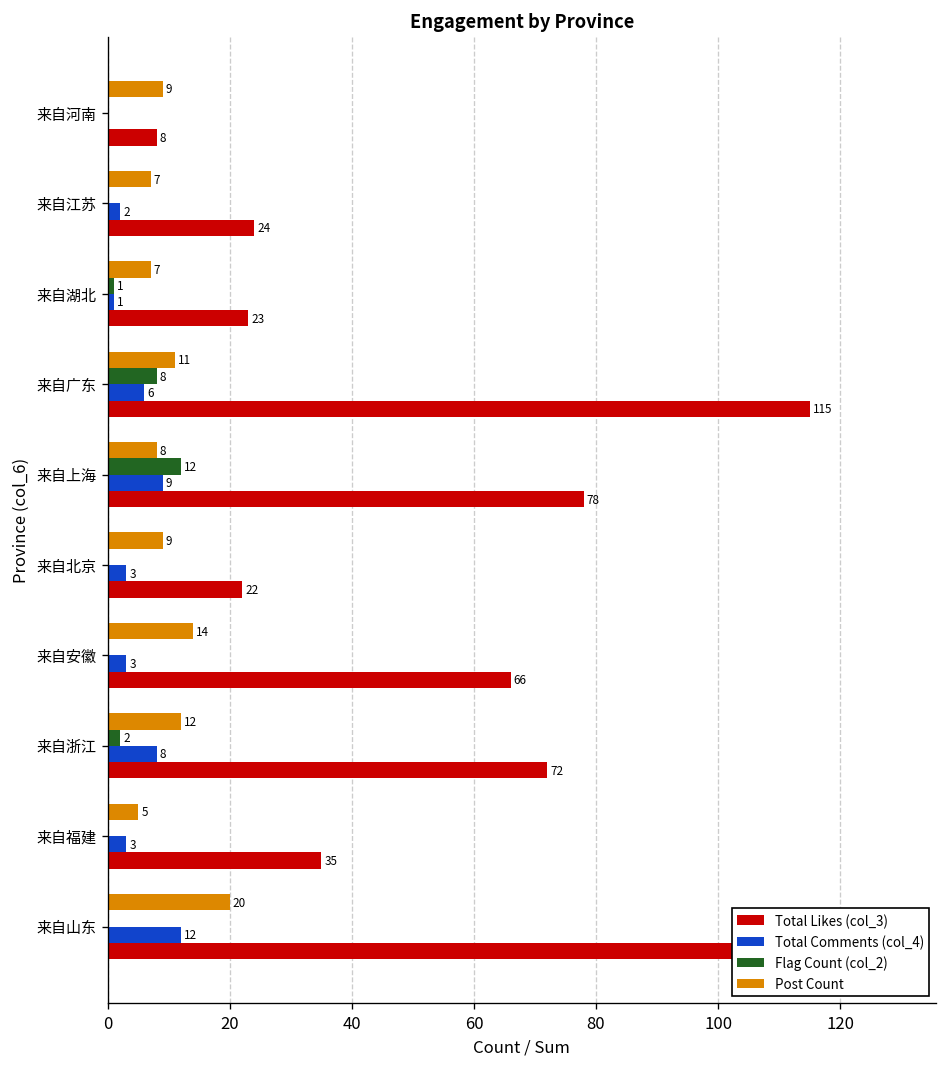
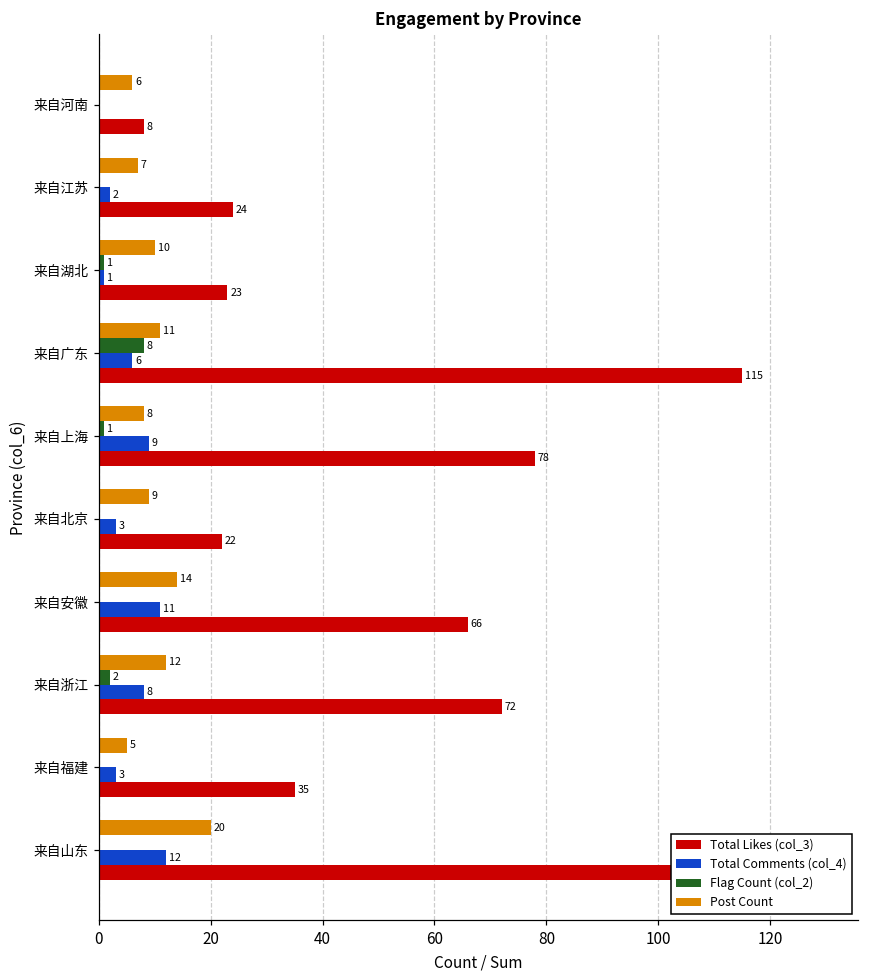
Post Count, 来自河南: 9 -> 6
Post Count, 来自湖北: 7 -> 10
Flag Count (col_2), 来自上海: 12 -> 1
Total Comments (col_4), 来自安徽: 3 -> 11
